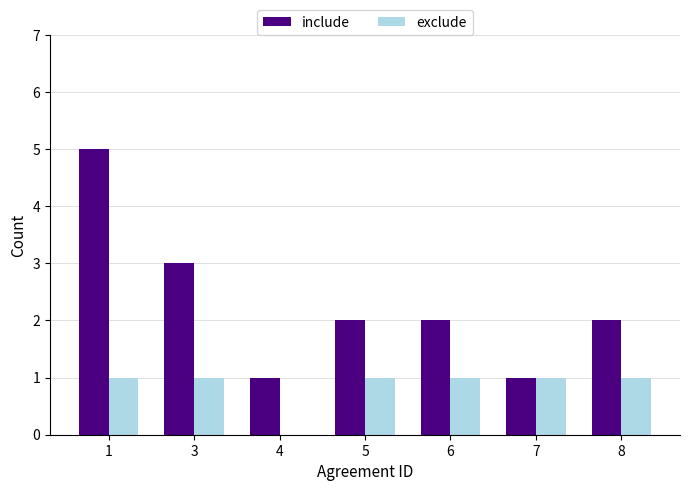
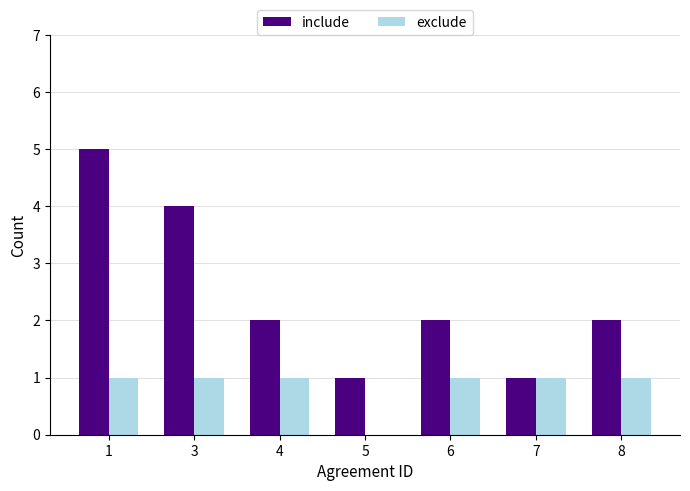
include, 3: 3 -> 4
include, 4: 1 -> 2
exclude, 4: 0 -> 1
include, 5: 2 -> 1
exclude, 5: 1 -> 0
